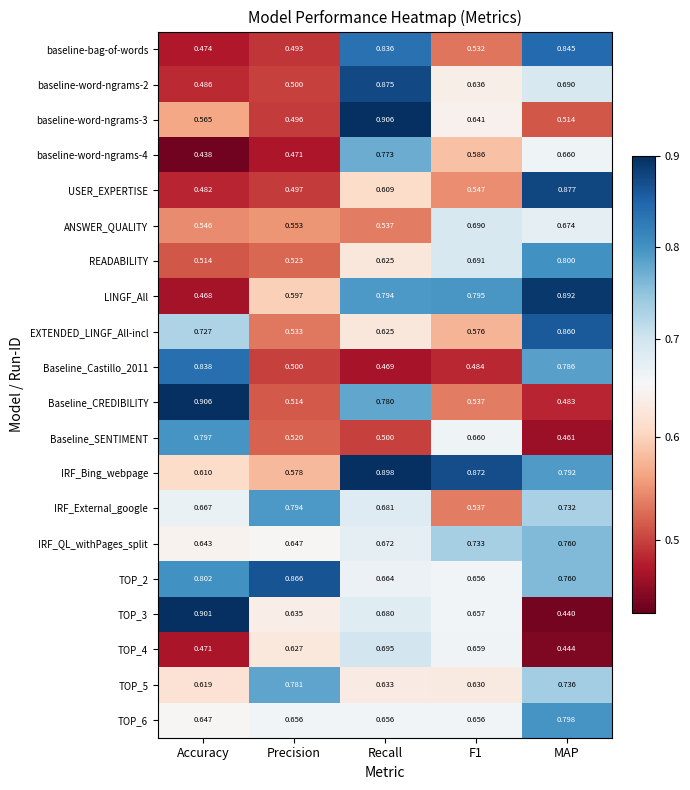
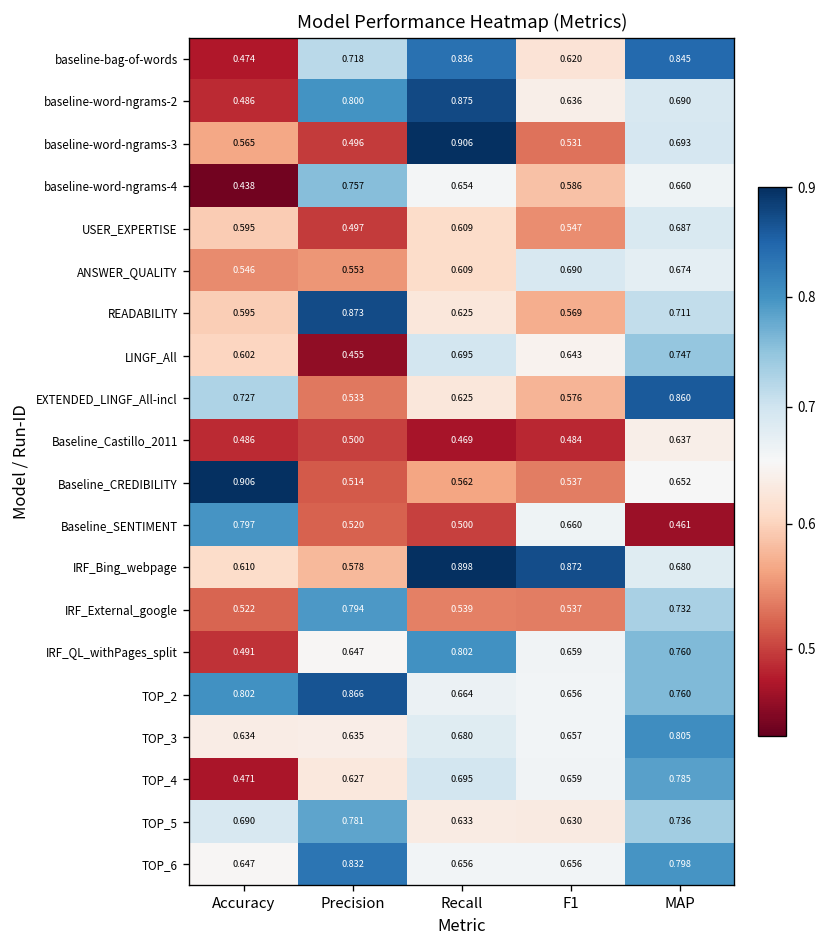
baseline-bag-of-words, Precision: 0.493 -> 0.718
baseline-bag-of-words, F1: 0.532 -> 0.620
baseline-word-ngrams-2, Precision: 0.500 -> 0.800
baseline-word-ngrams-3, F1: 0.641 -> 0.531
baseline-word-ngrams-3, MAP: 0.514 -> 0.693
baseline-word-ngrams-4, Precision: 0.471 -> 0.757
baseline-word-ngrams-4, Recall: 0.773 -> 0.654
USER_EXPERTISE, Accuracy: 0.482 -> 0.595
USER_EXPERTISE, MAP: 0.877 -> 0.687
ANSWER_QUALITY, Recall: 0.537 -> 0.609
READABILITY, Accuracy: 0.514 -> 0.595
READABILITY, Precision: 0.523 -> 0.873
READABILITY, F1: 0.691 -> 0.569
READABILITY, MAP: 0.800 -> 0.711
LINGF_All, Accuracy: 0.468 -> 0.602
LINGF_All, Precision: 0.597 -> 0.455
LINGF_All, Recall: 0.794 -> 0.695
LINGF_All, F1: 0.795 -> 0.643
LINGF_All, MAP: 0.892 -> 0.747
Baseline_Castillo_2011, Accuracy: 0.838 -> 0.486
Baseline_Castillo_2011, MAP: 0.786 -> 0.637
Baseline_CREDIBILITY, Recall: 0.780 -> 0.562
Baseline_CREDIBILITY, MAP: 0.483 -> 0.652
IRF_Bing_webpage, MAP: 0.792 -> 0.680
IRF_External_google, Accuracy: 0.667 -> 0.522
IRF_External_google, Recall: 0.681 -> 0.539
IRF_QL_withPages_split, Accuracy: 0.643 -> 0.491
IRF_QL_withPages_split, Recall: 0.672 -> 0.802
IRF_QL_withPages_split, F1: 0.733 -> 0.659
TOP_3, Accuracy: 0.901 -> 0.634
TOP_3, MAP: 0.440 -> 0.805
TOP_4, MAP: 0.444 -> 0.785
TOP_5, Accuracy: 0.619 -> 0.690
TOP_6, Precision: 0.656 -> 0.832
